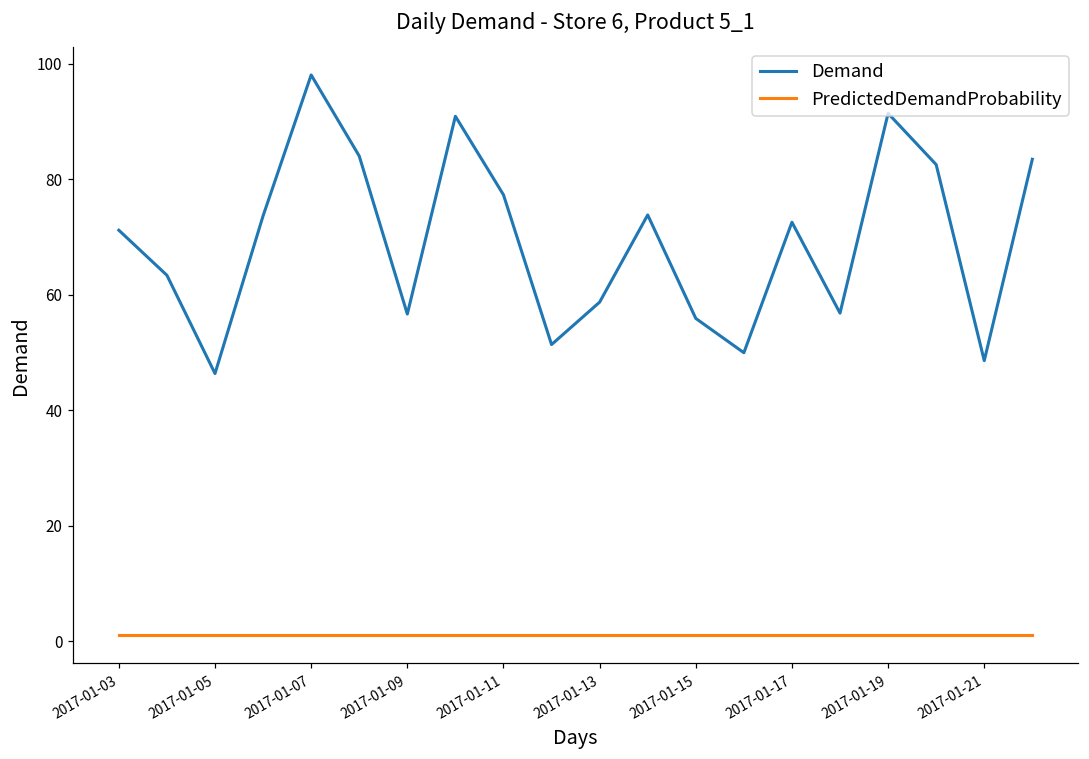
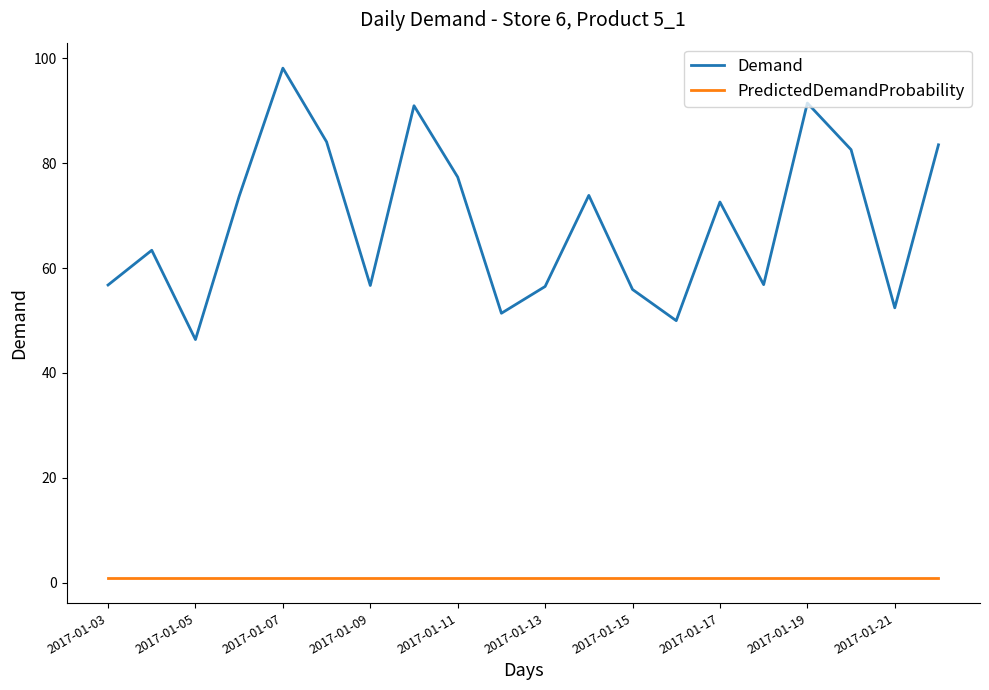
Demand, 2017-01-03: 71 -> 57
Demand, 2017-01-13: 59 -> 56
Demand, 2017-01-21: 49 -> 52
